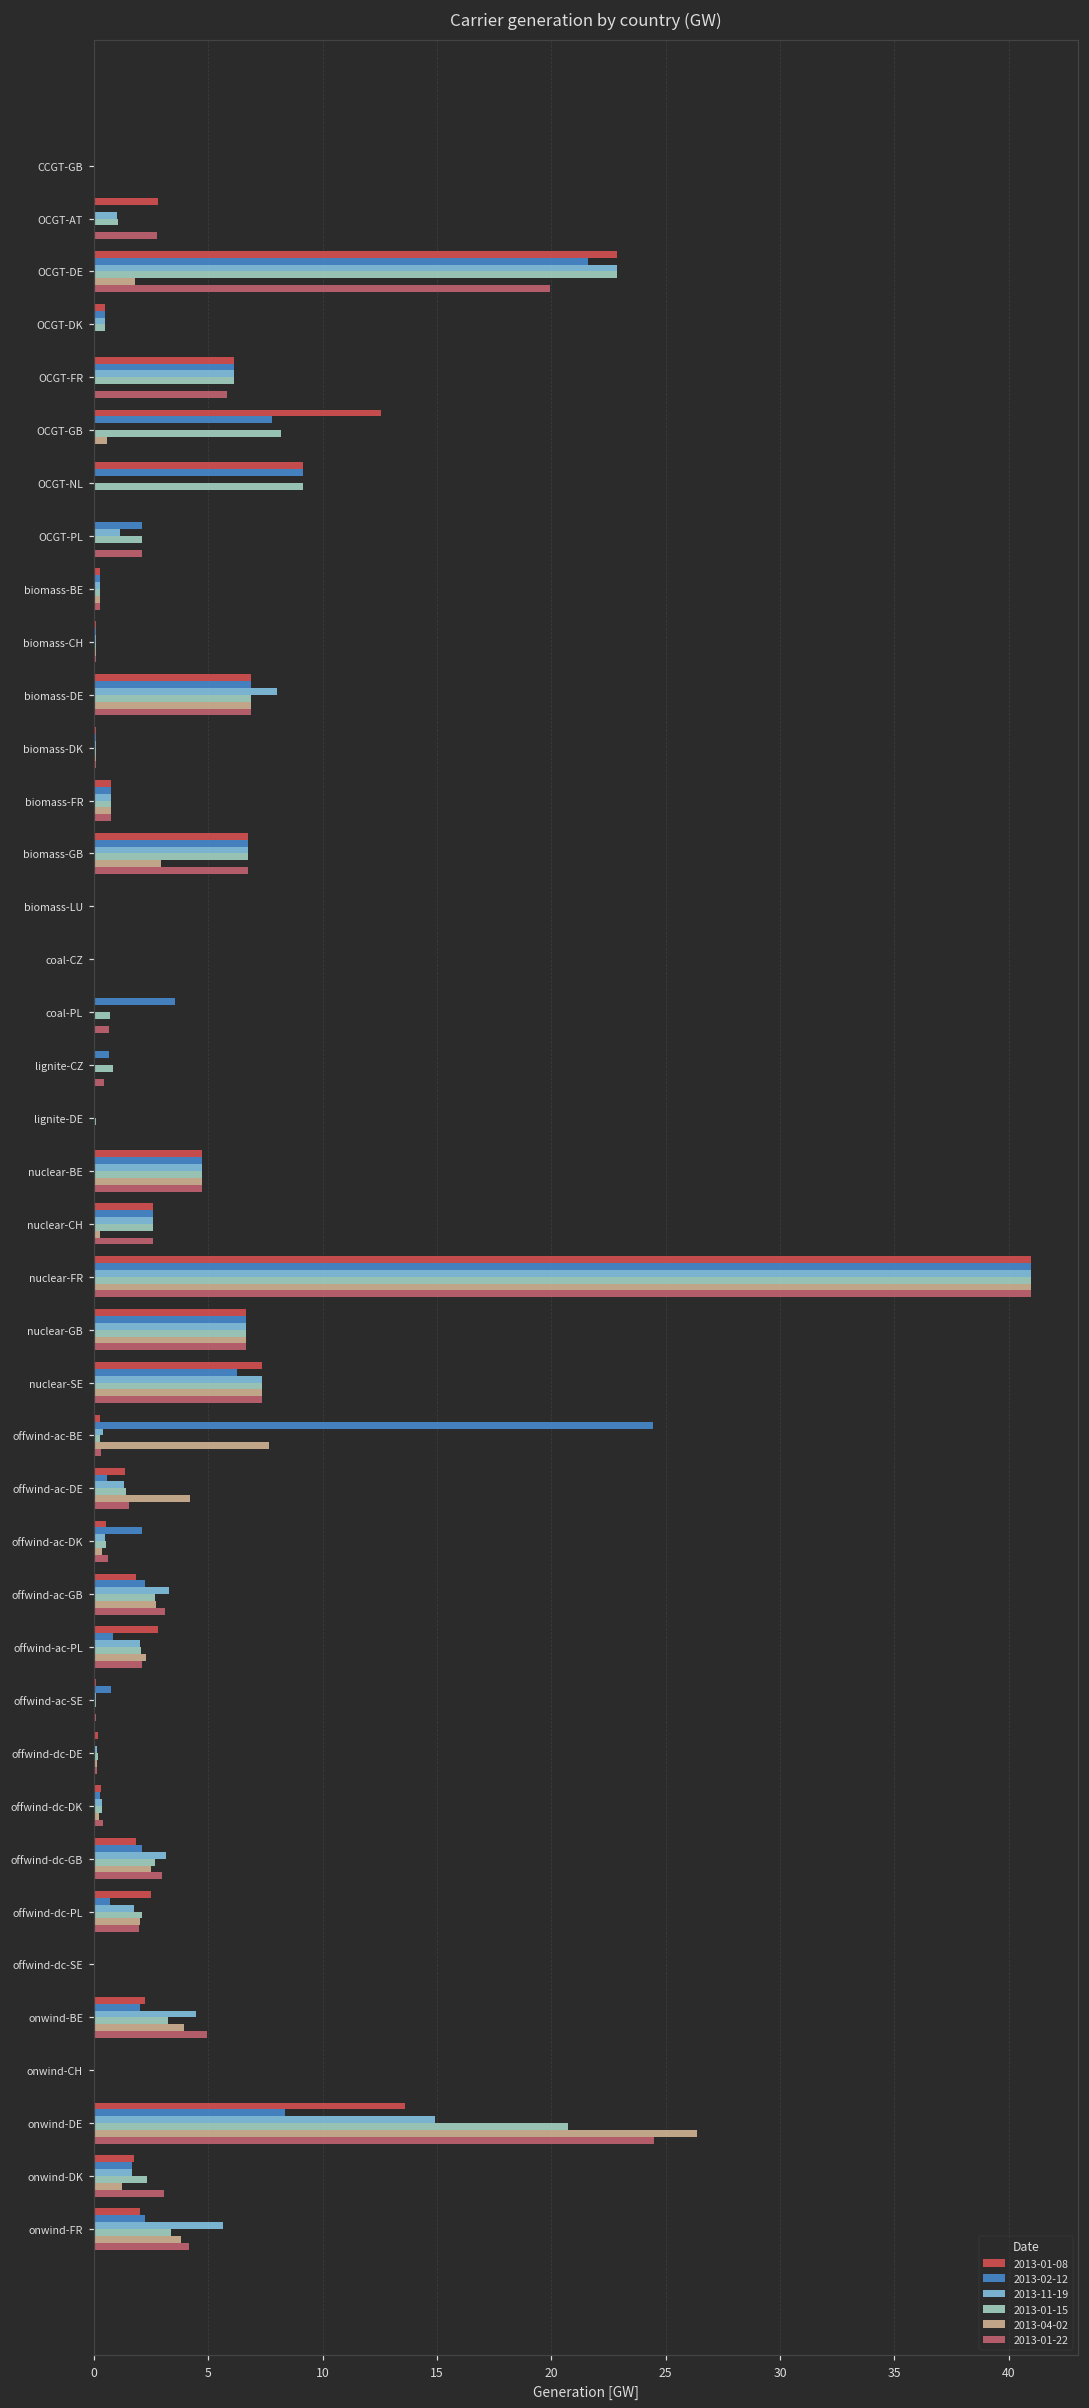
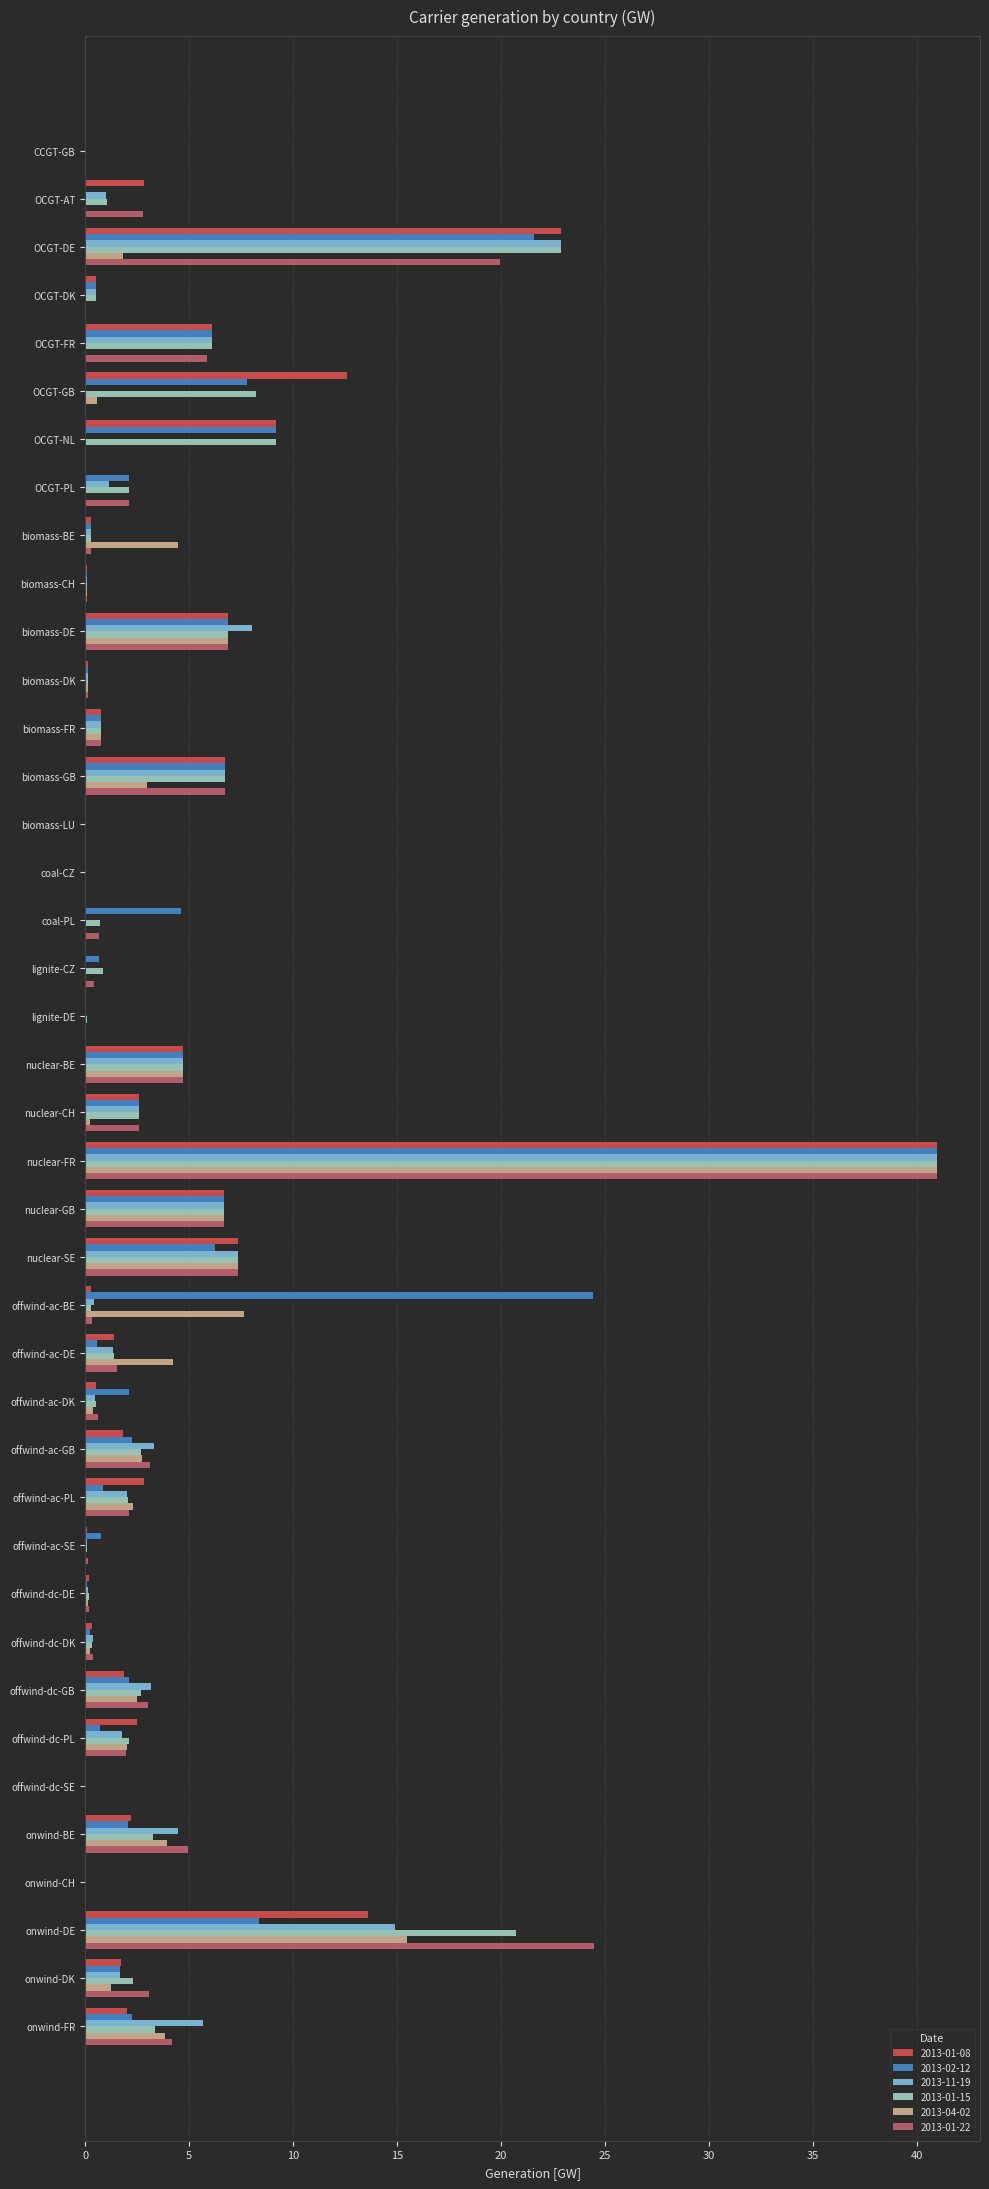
2013-04-02, biomass-BE: 0.3 -> 4.5
2013-02-12, coal-PL: 3.6 -> 4.6
2013-04-02, onwind-DE: 26.4 -> 15.5
